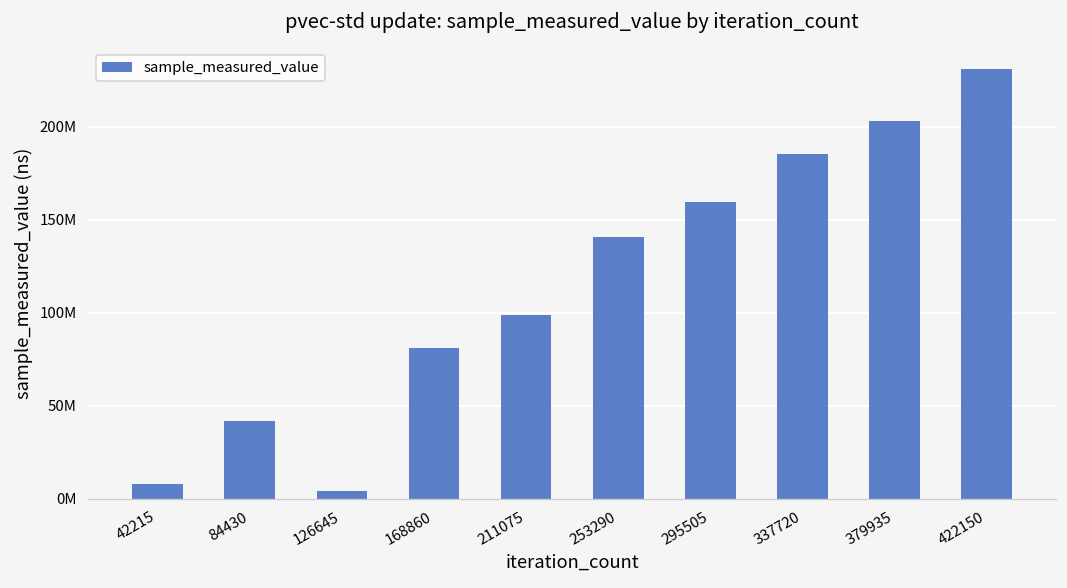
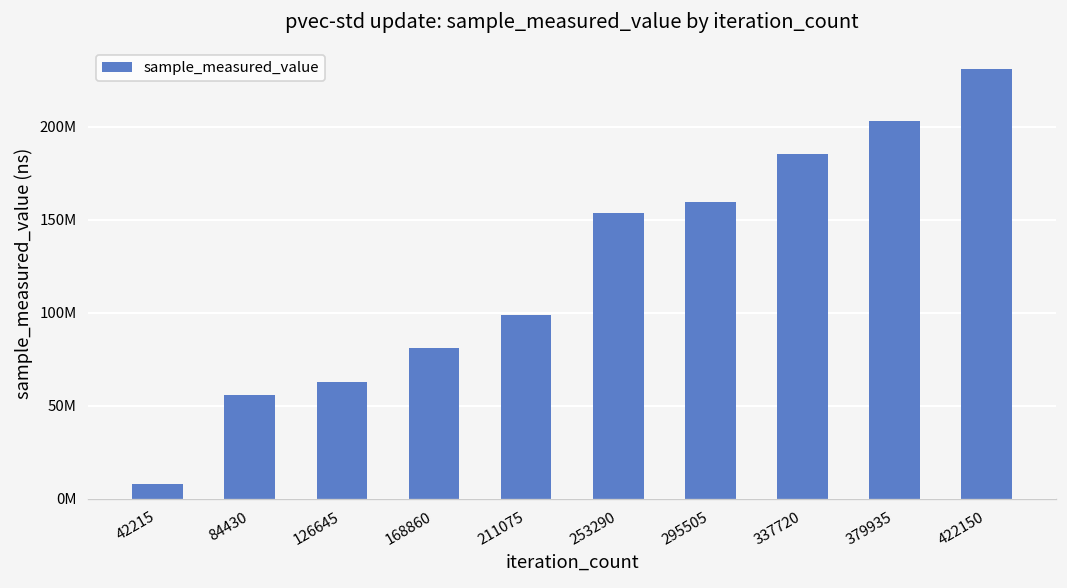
84430: 42000000 -> 56000000
126645: 4000000 -> 63000000
253290: 141000000 -> 154000000
